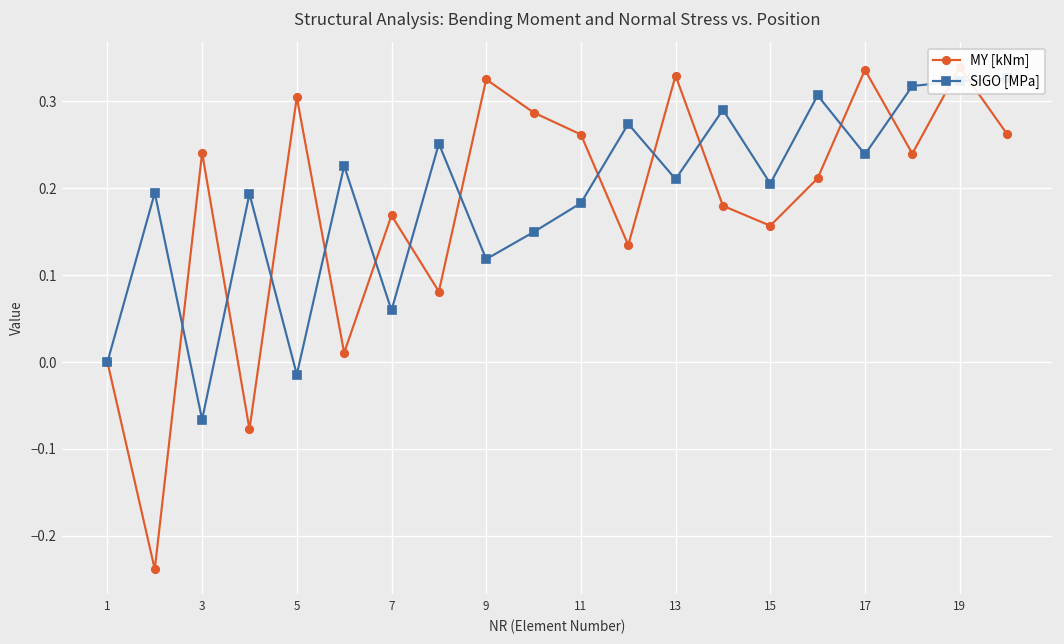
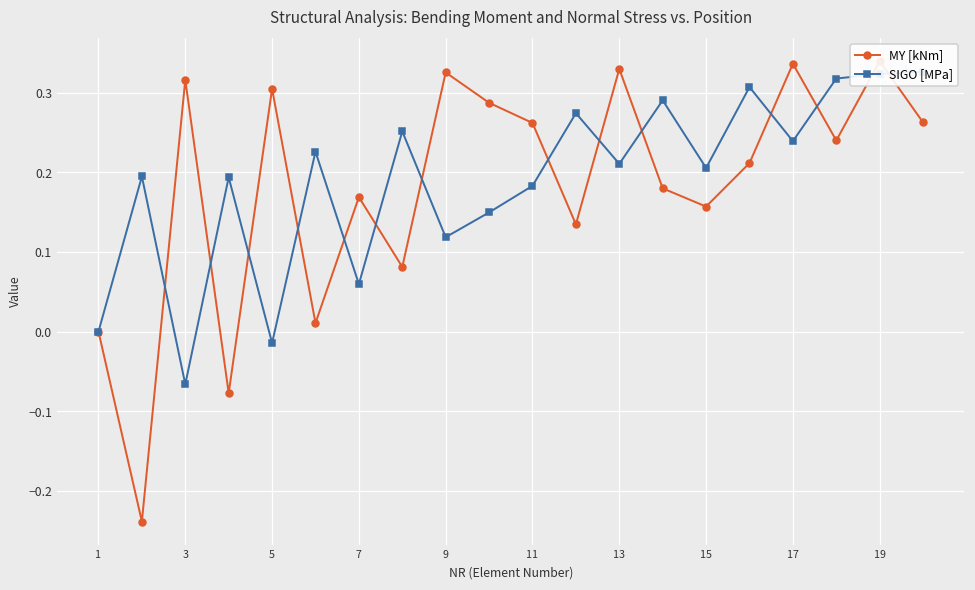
MY [kNm], 3: 0.24 -> 0.32
